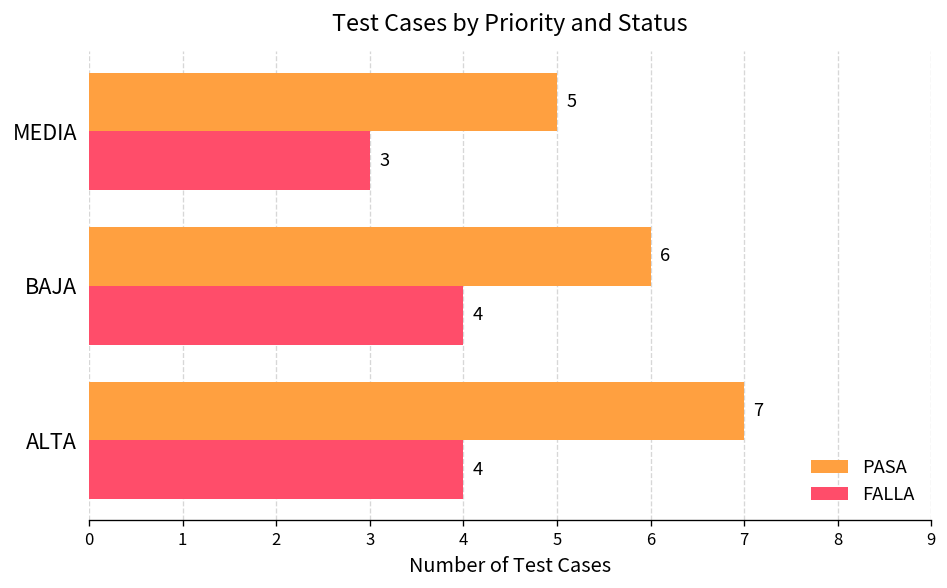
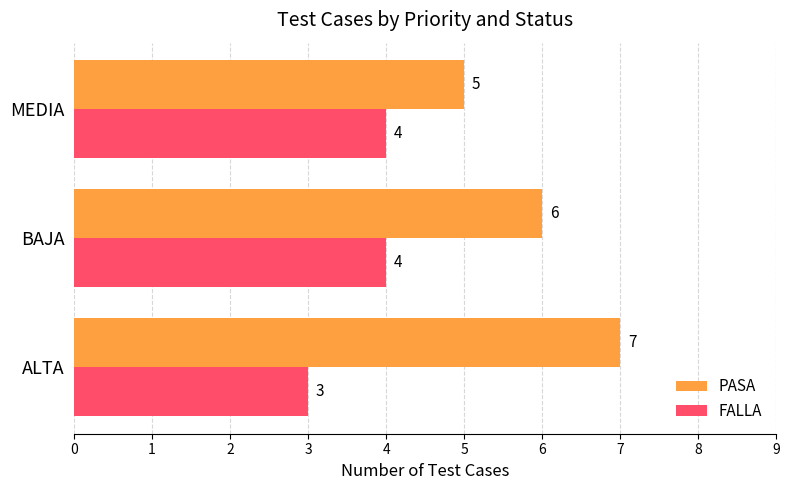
FALLA, MEDIA: 3 -> 4
FALLA, ALTA: 4 -> 3
